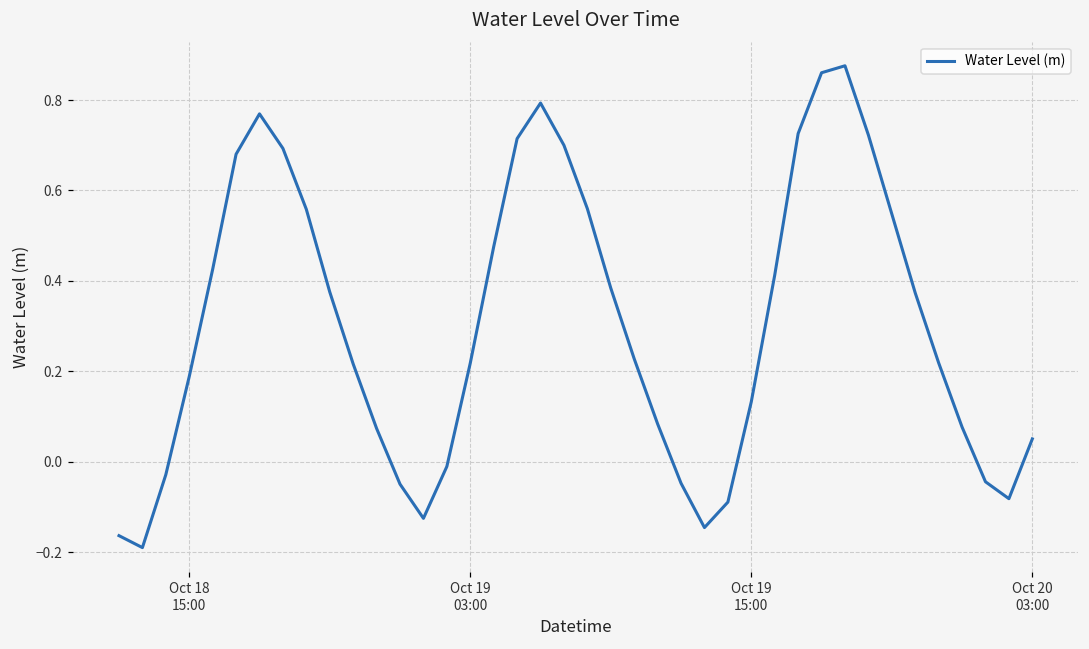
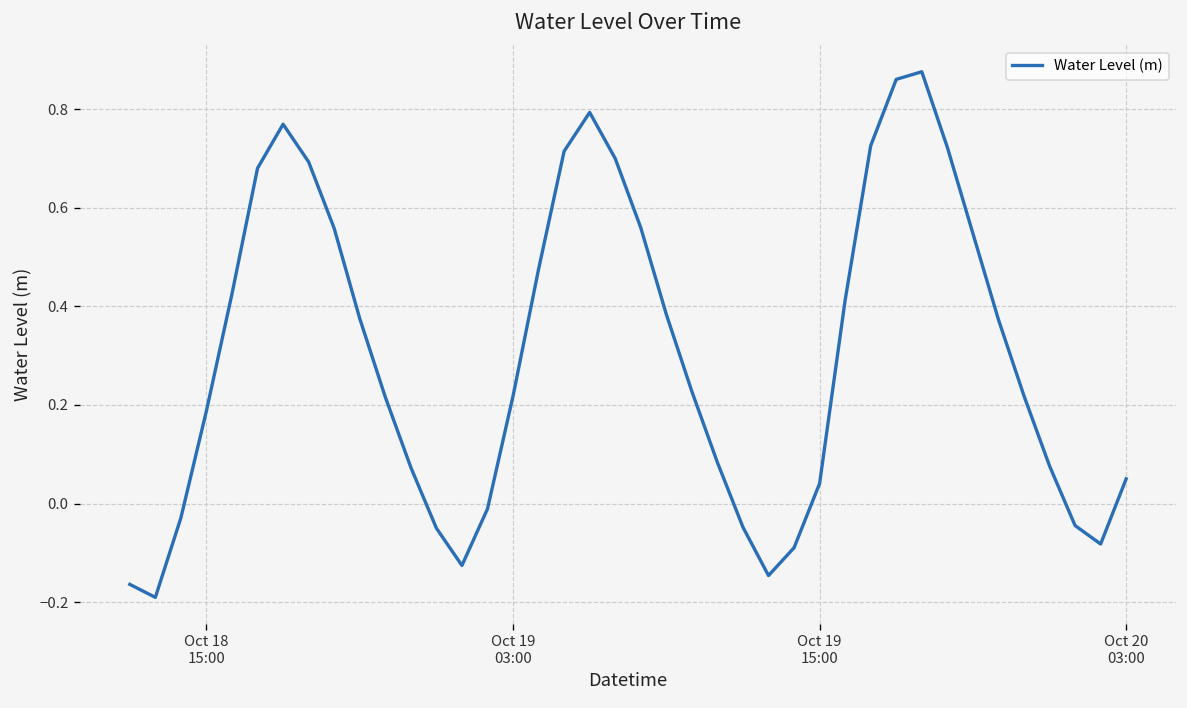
Oct 19 15:00: 0.13 -> 0.04
